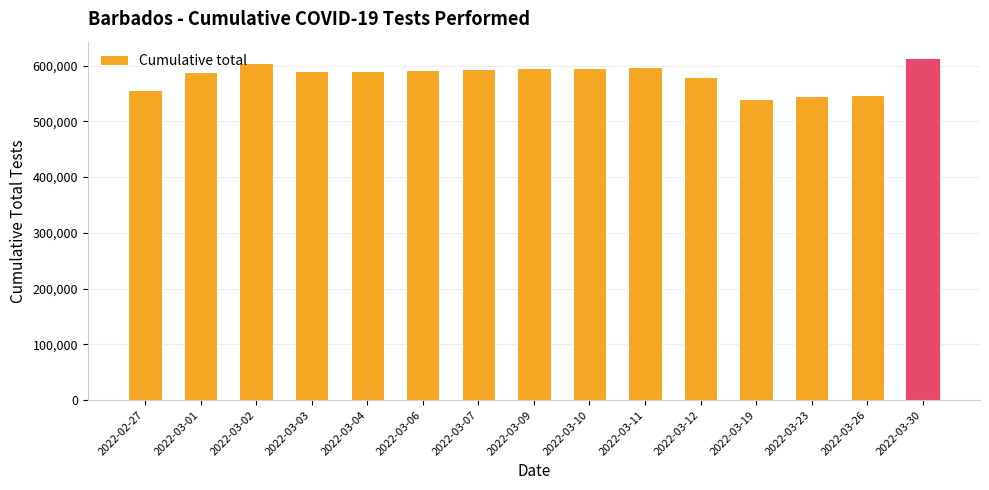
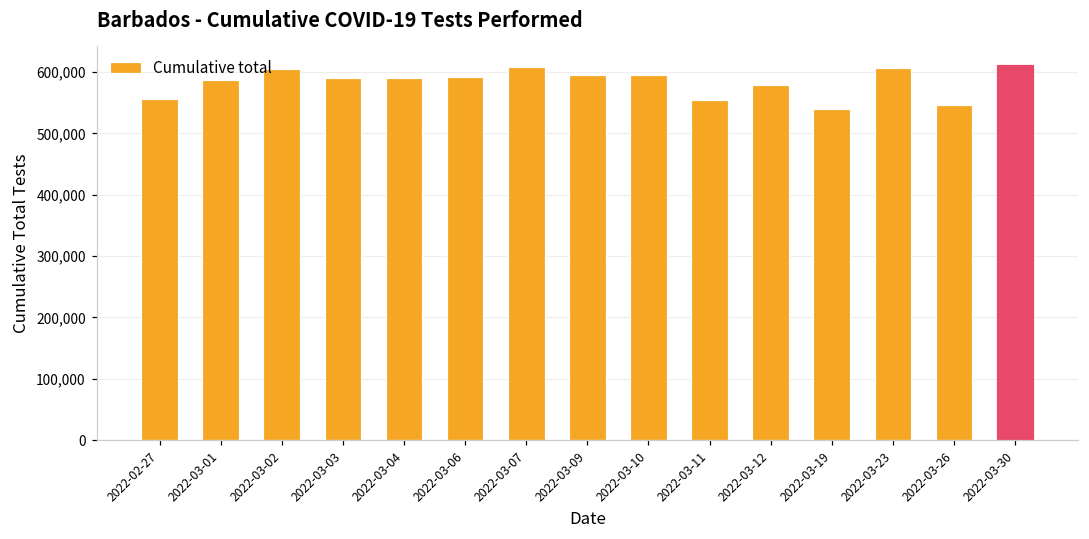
2022-03-07: 590,000 -> 610,000
2022-03-11: 600,000 -> 550,000
2022-03-23: 550,000 -> 610,000
